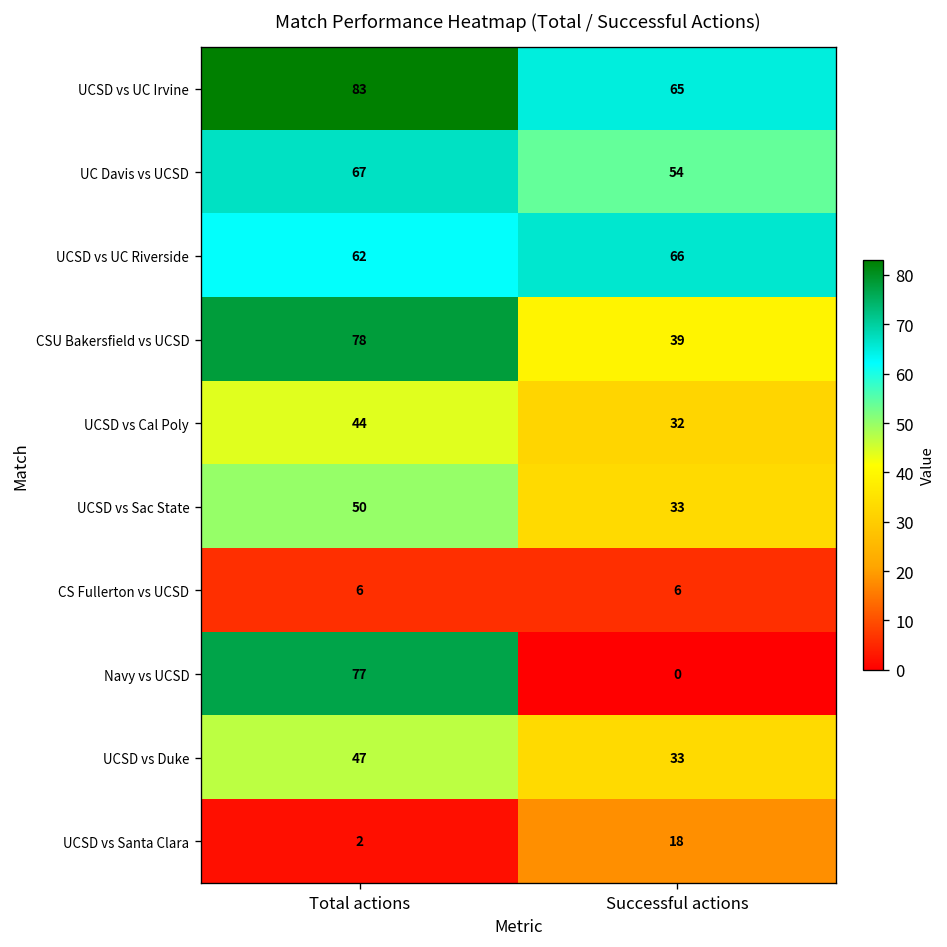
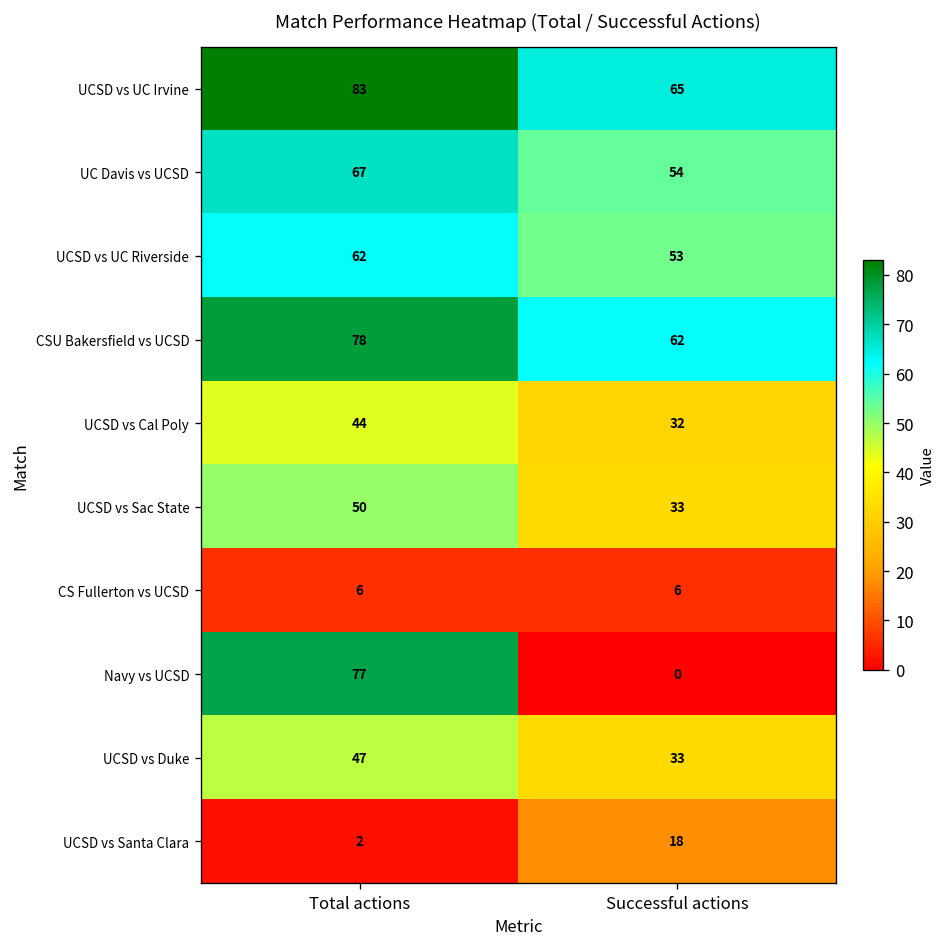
UCSD vs UC Riverside, Successful actions: 66 -> 53
CSU Bakersfield vs UCSD, Successful actions: 39 -> 62
